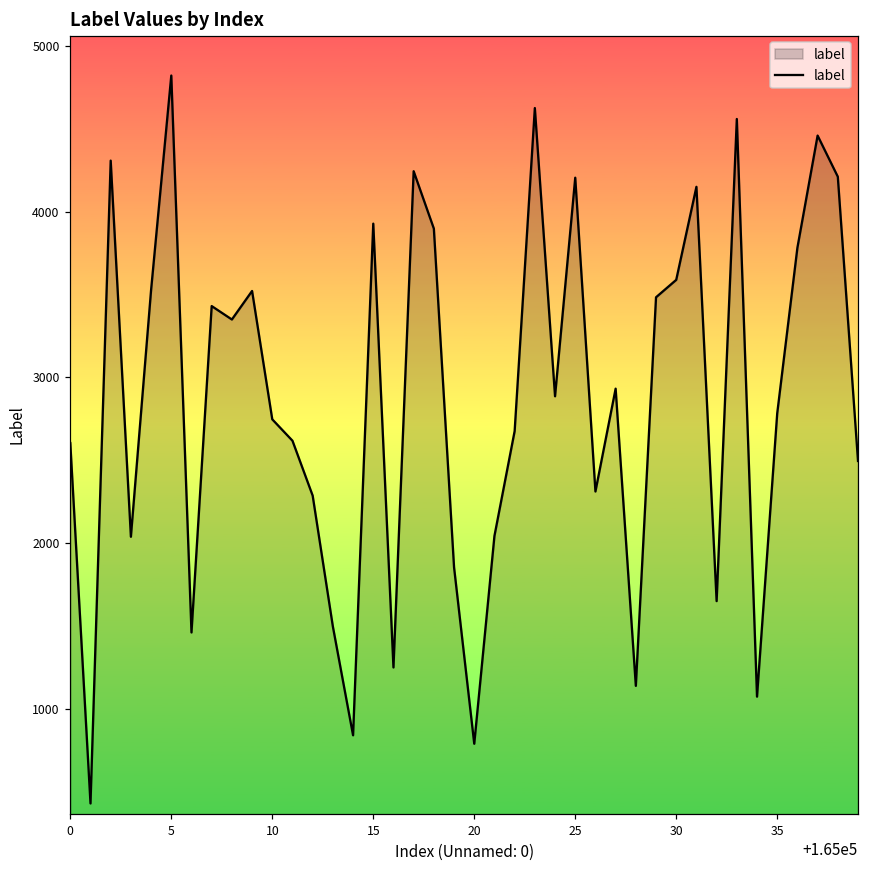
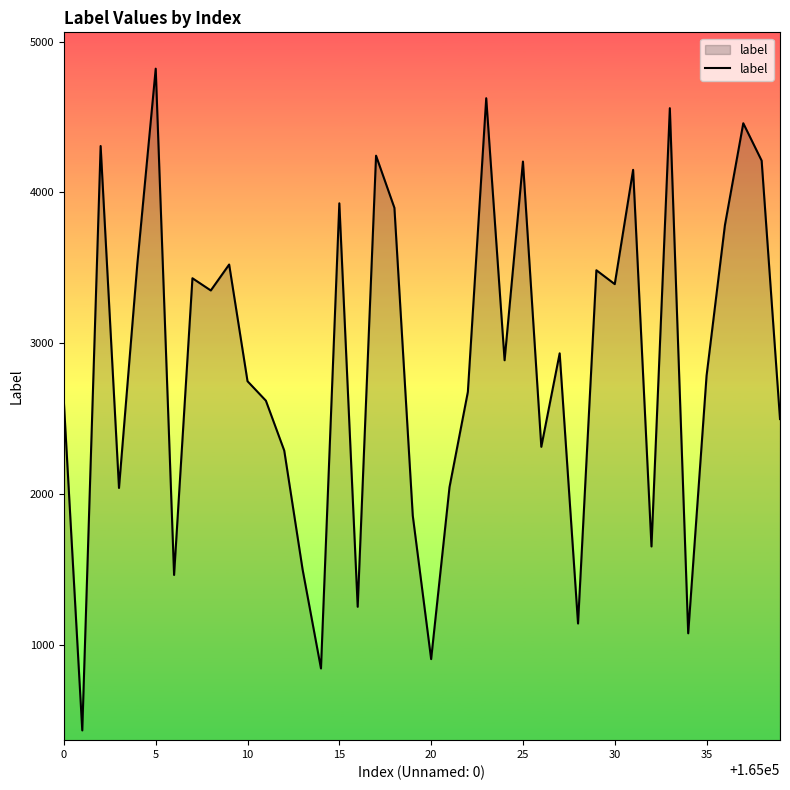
20: 790 -> 900
30: 3590 -> 3390
